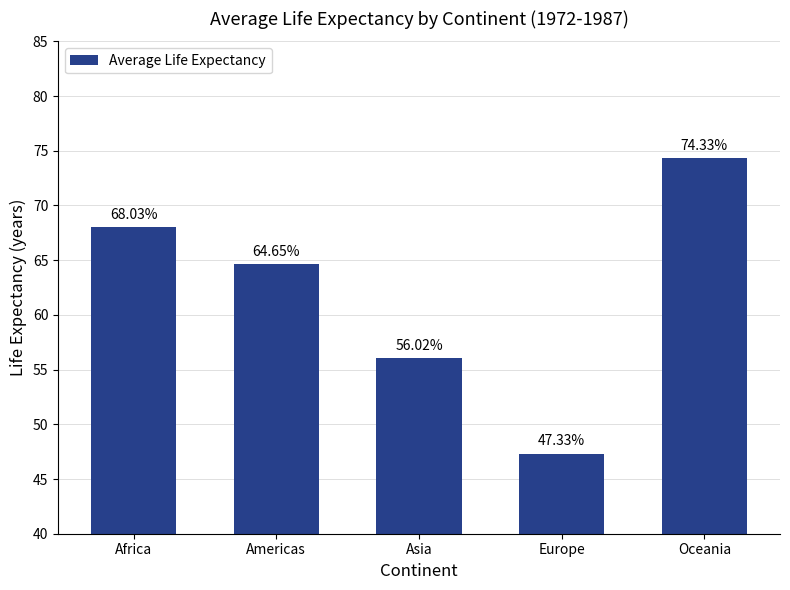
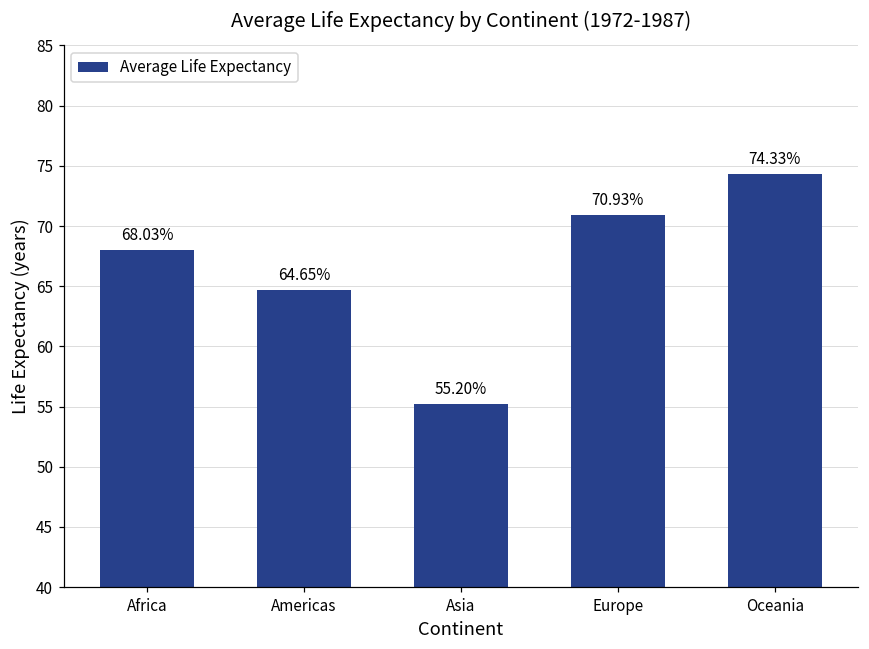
Asia: 56.02% -> 55.20%
Europe: 47.33% -> 70.93%
